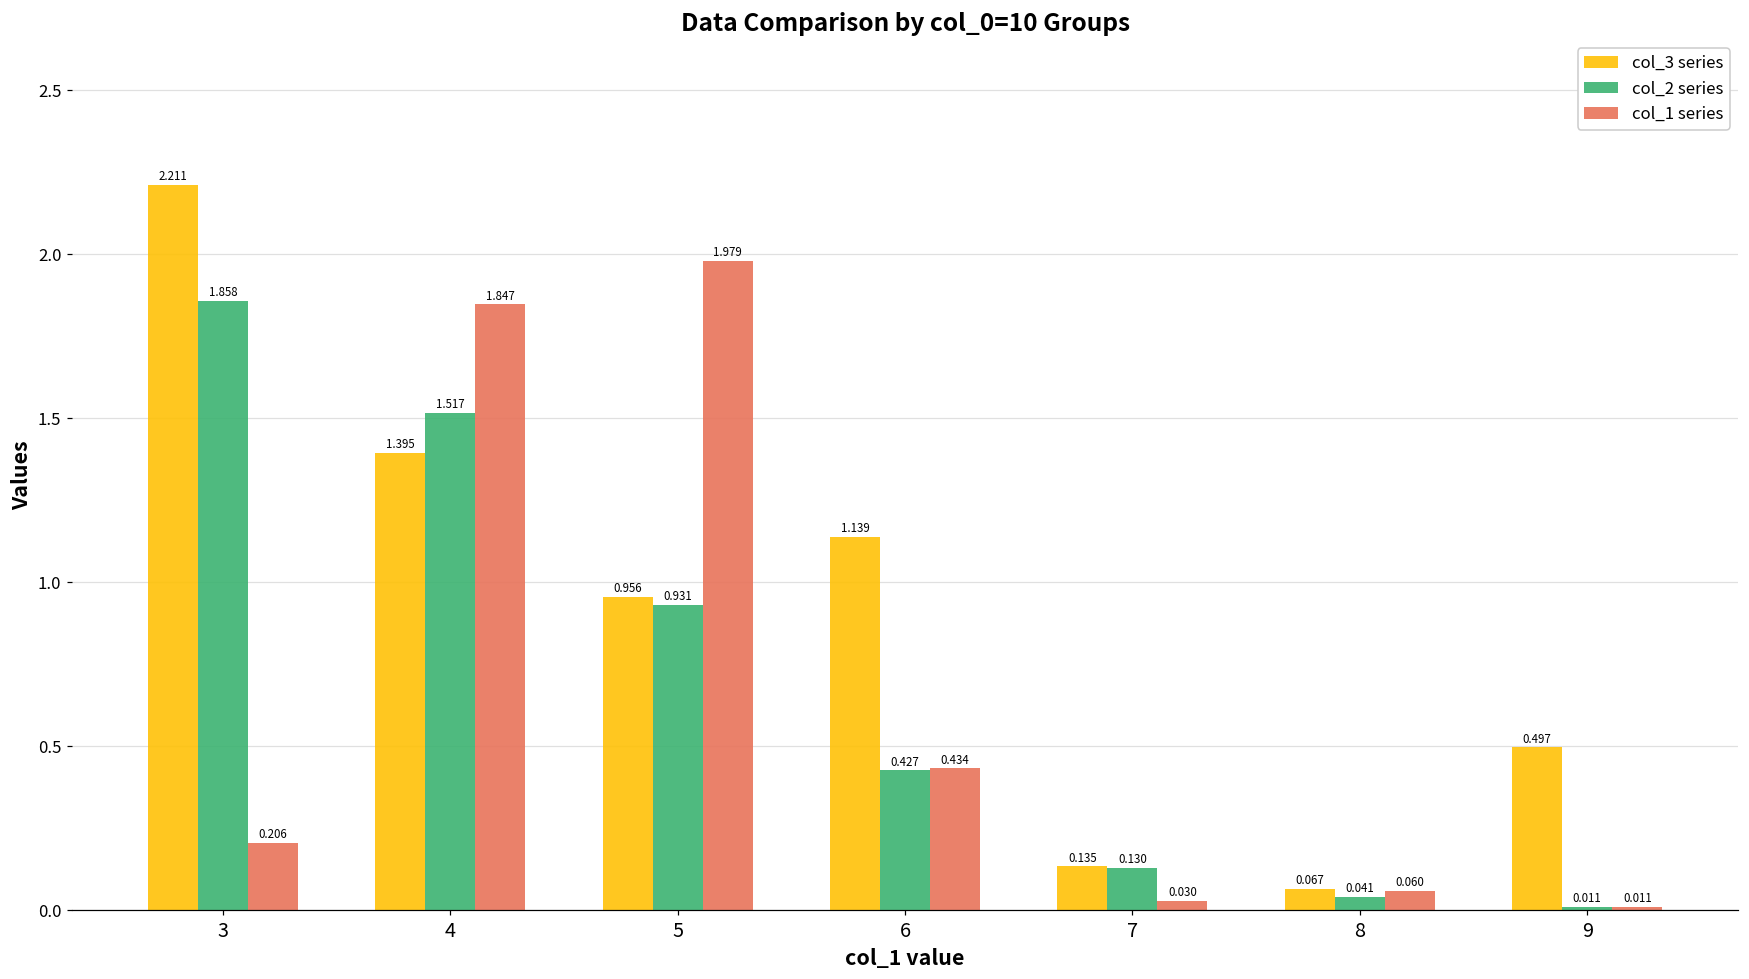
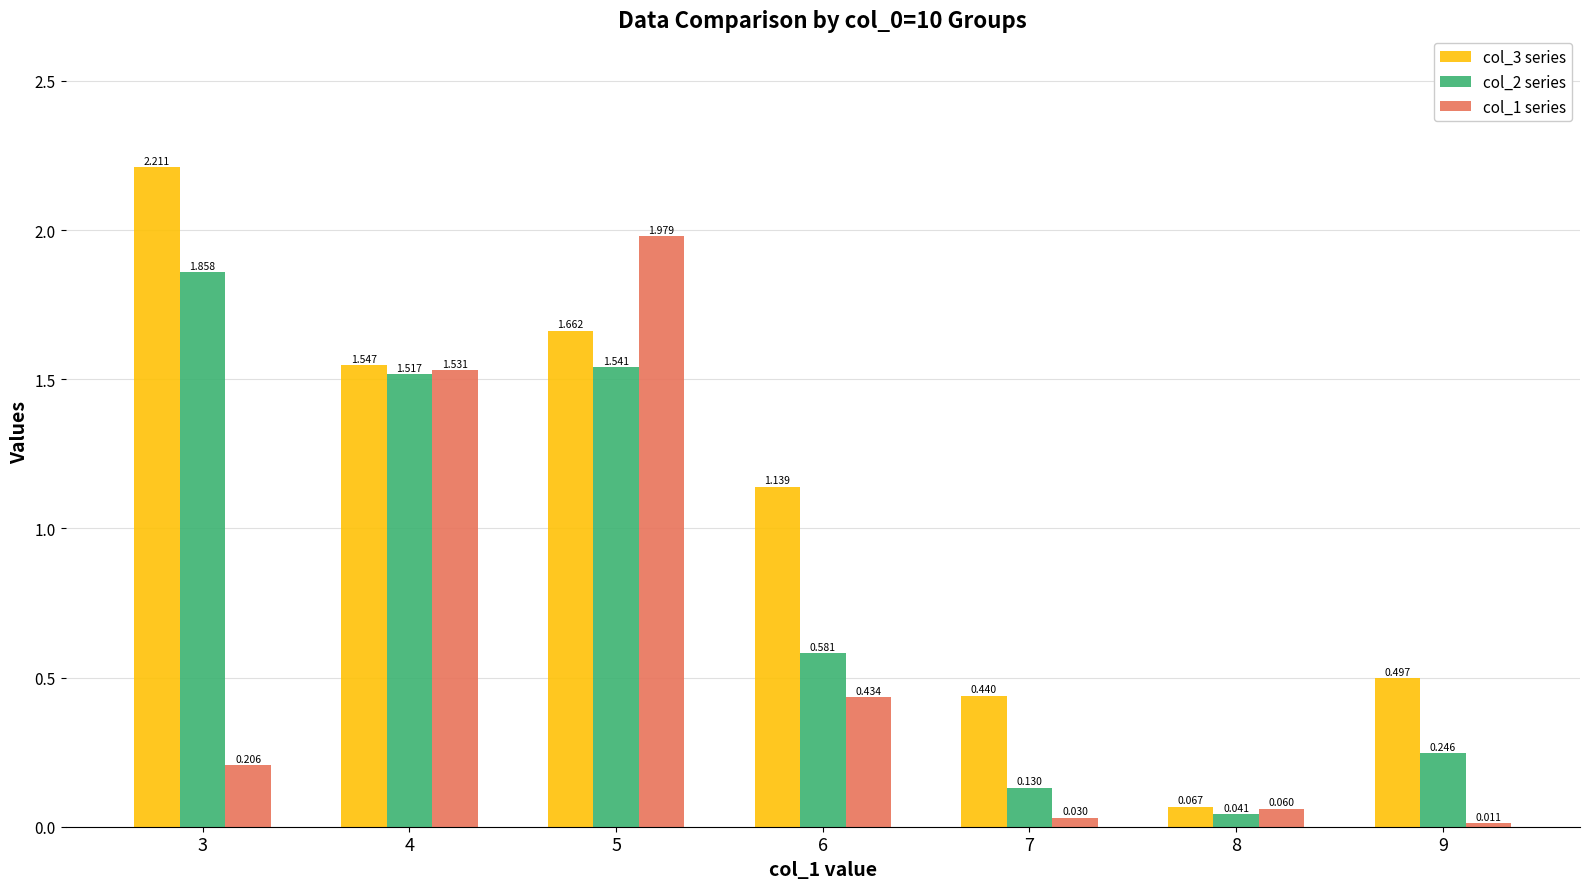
col_3 series, 4: 1.395 -> 1.547
col_1 series, 4: 1.847 -> 1.531
col_3 series, 5: 0.956 -> 1.662
col_2 series, 5: 0.931 -> 1.541
col_2 series, 6: 0.427 -> 0.581
col_3 series, 7: 0.135 -> 0.440
col_2 series, 9: 0.011 -> 0.246
